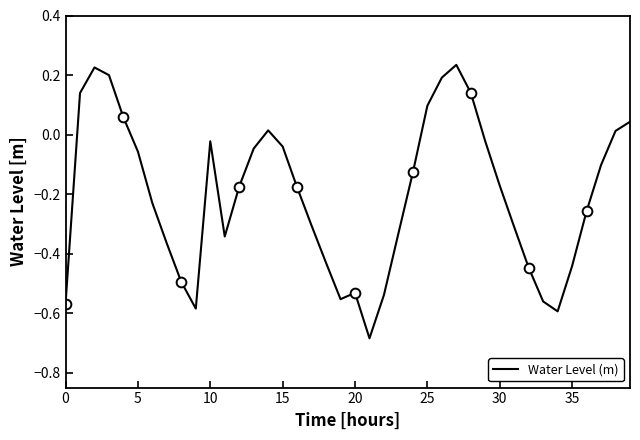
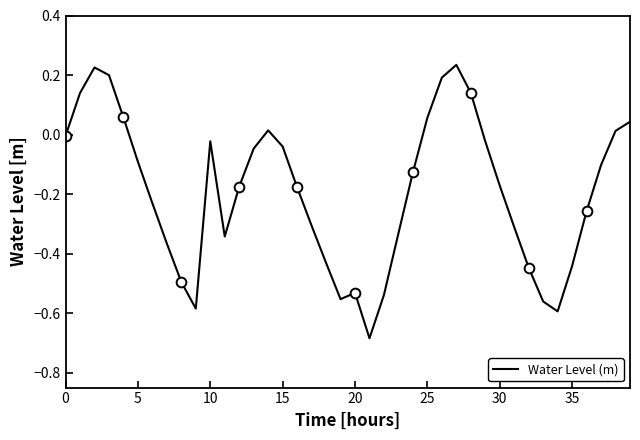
Water Level (m), 0: -0.57 -> 0.00
Water Level (m), 5: -0.06 -> -0.09
Water Level (m), 25: 0.10 -> 0.06
